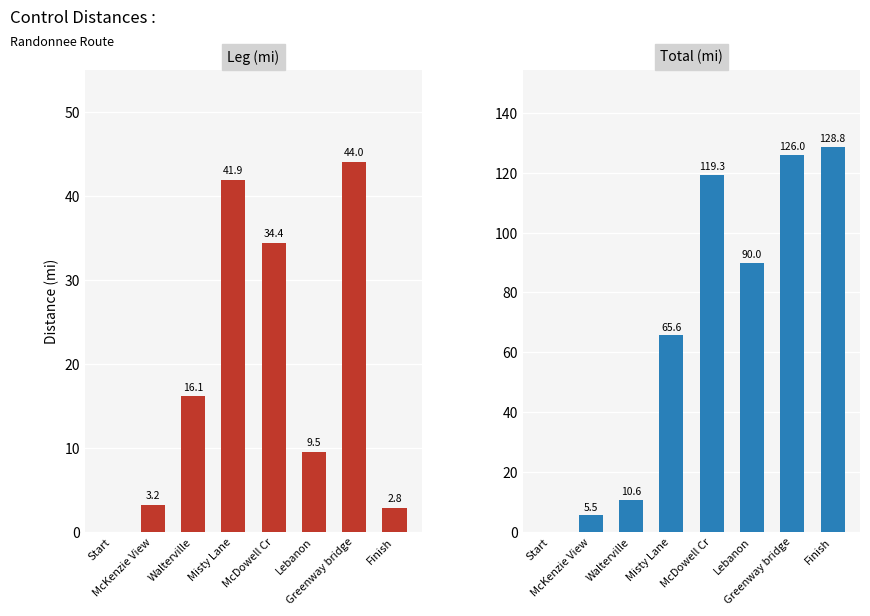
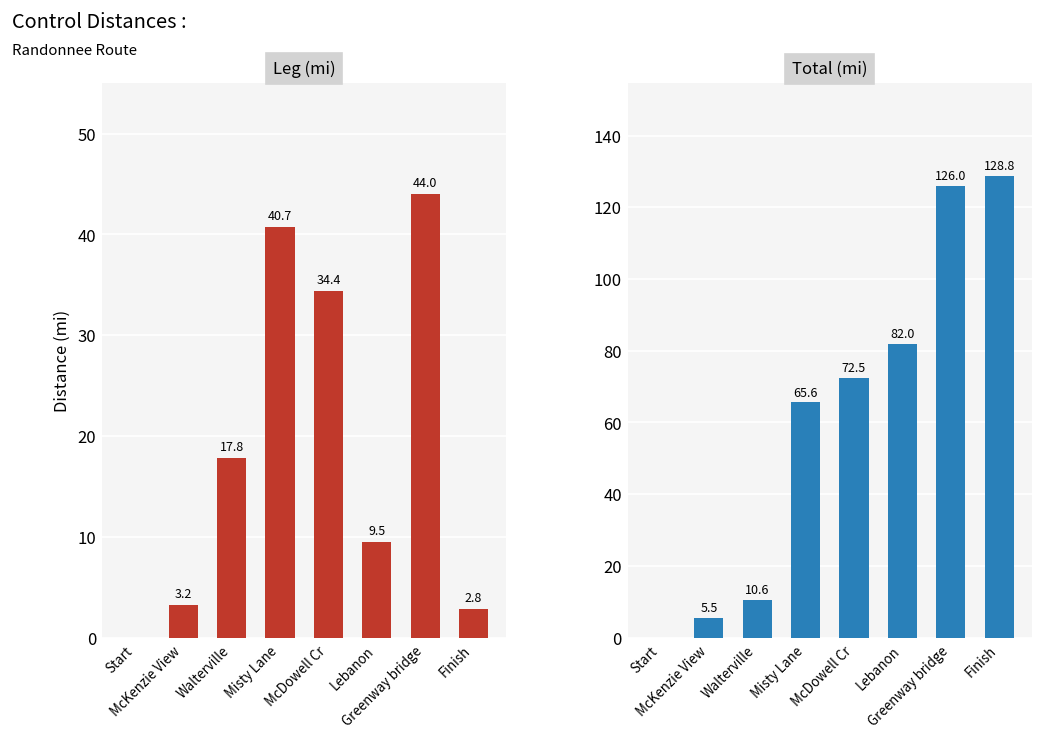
Leg (mi), Walterville: 16.1 -> 17.8
Leg (mi), Misty Lane: 41.9 -> 40.7
Total (mi), McDowell Cr: 119.3 -> 72.5
Total (mi), Lebanon: 90.0 -> 82.0
